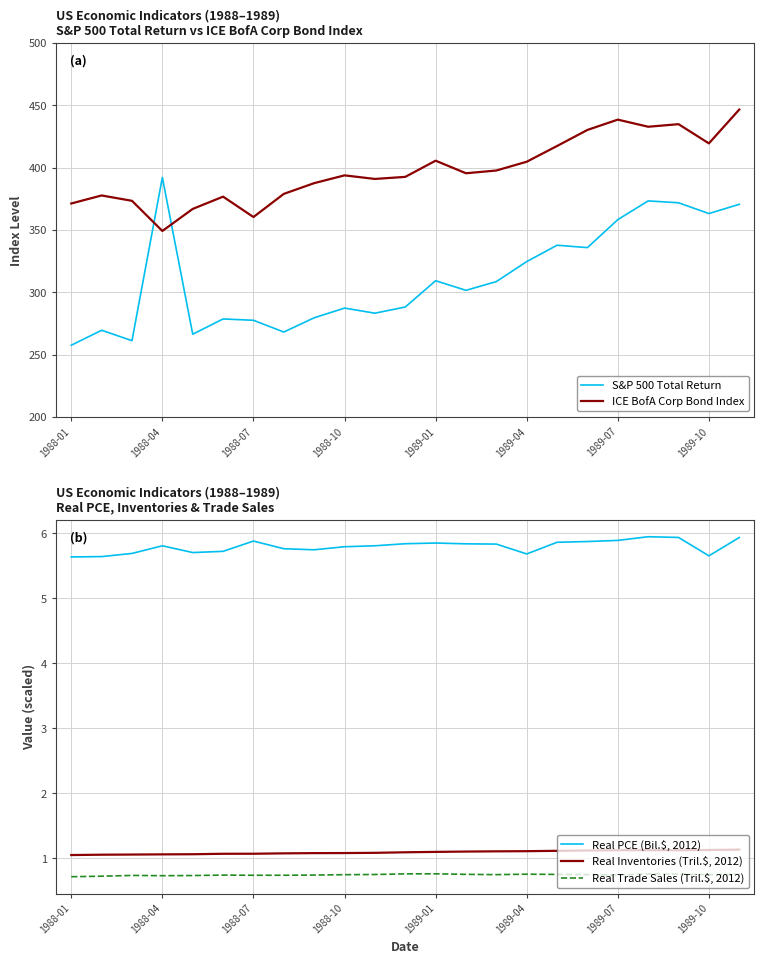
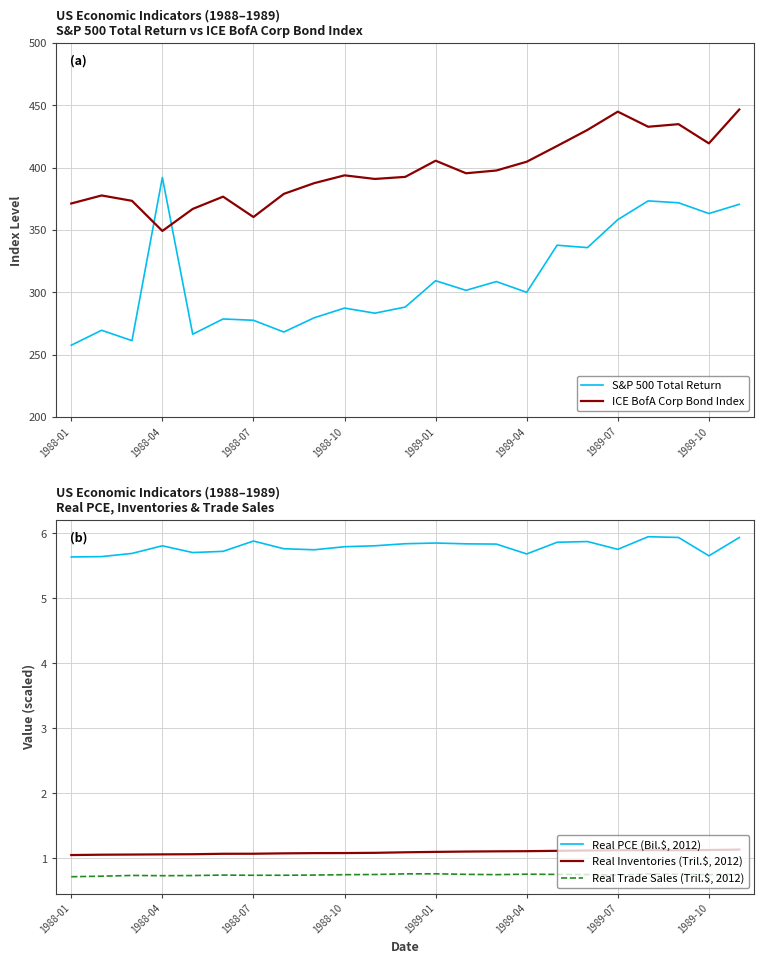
US Economic Indicators (1988–1989) S&P 500 Total Return vs ICE BofA Corp Bond Index, S&P 500 Total Return, 1989-04: 325 -> 300
US Economic Indicators (1988–1989) S&P 500 Total Return vs ICE BofA Corp Bond Index, ICE BofA Corp Bond Index, 1989-07: 438 -> 445
US Economic Indicators (1988–1989) Real PCE, Inventories & Trade Sales, Real PCE (Bil.$, 2012), 1989-07: 5.9 -> 5.8
